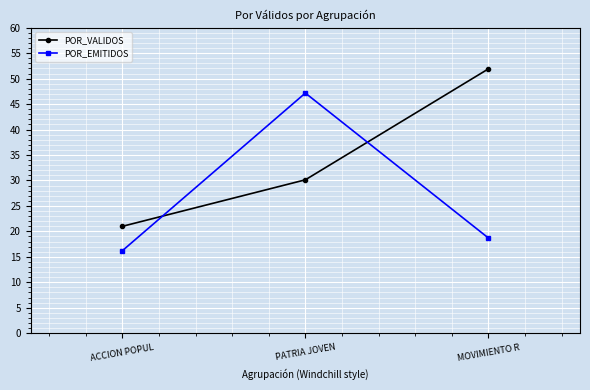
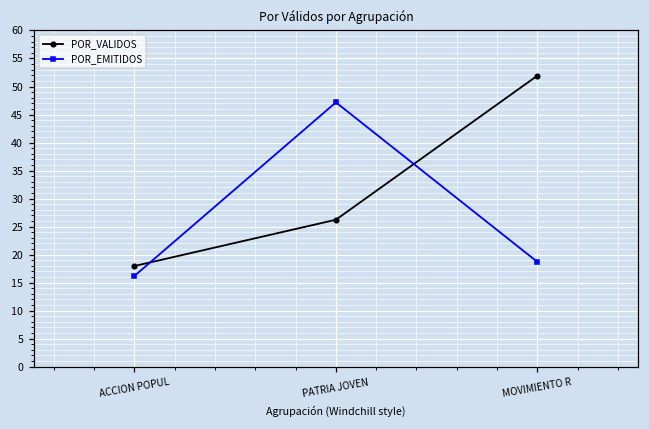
POR_VALIDOS, ACCION POPUL: 21 -> 18
POR_VALIDOS, PATRIA JOVEN: 30 -> 26
